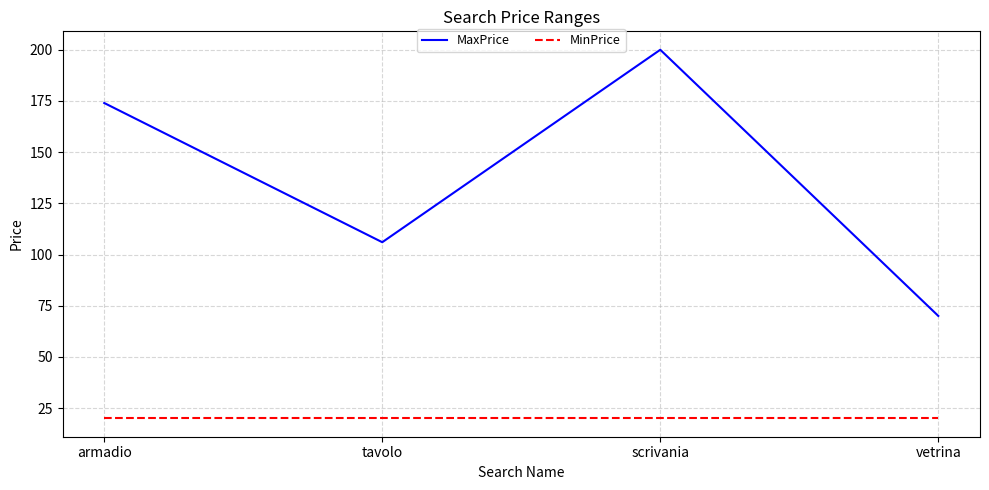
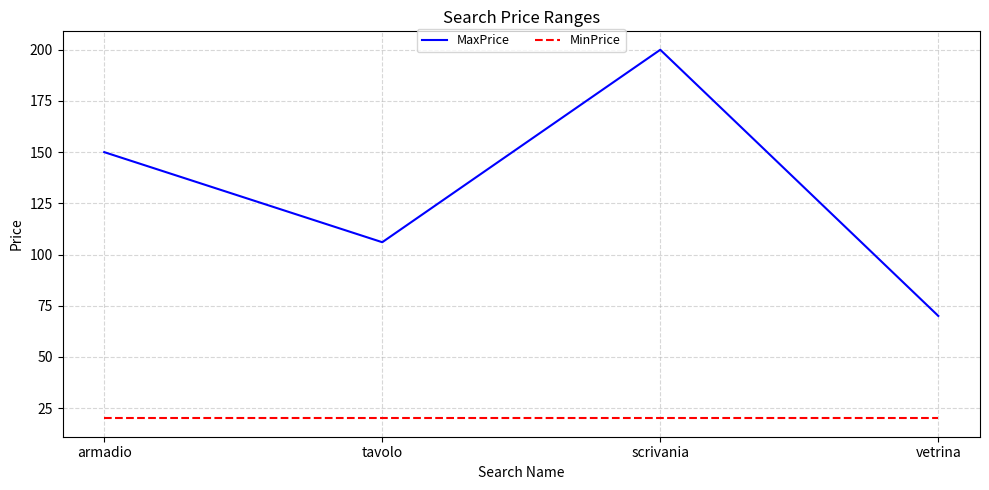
MaxPrice, armadio: 174 -> 150
